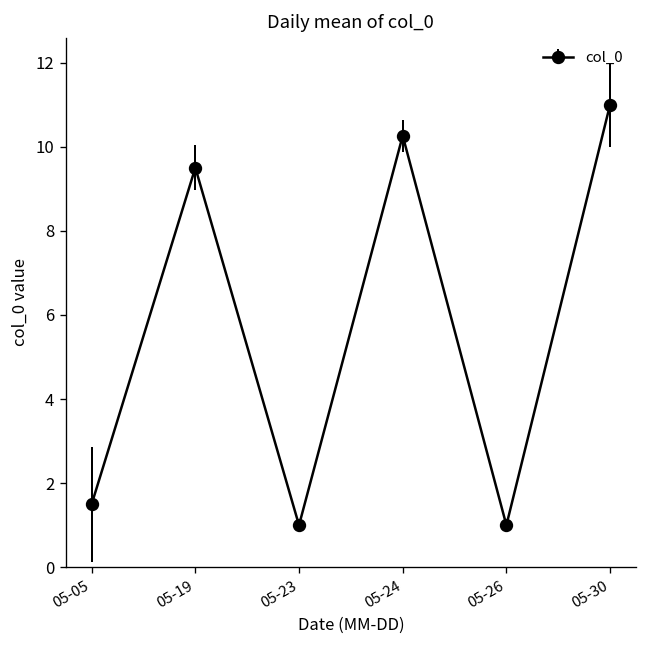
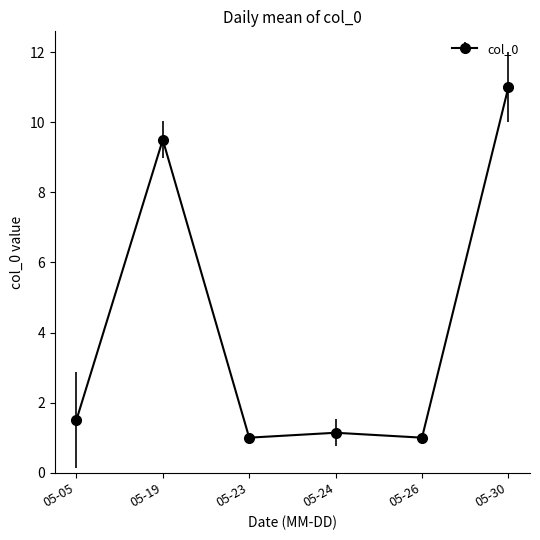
05-24: 10.3 -> 1.1
